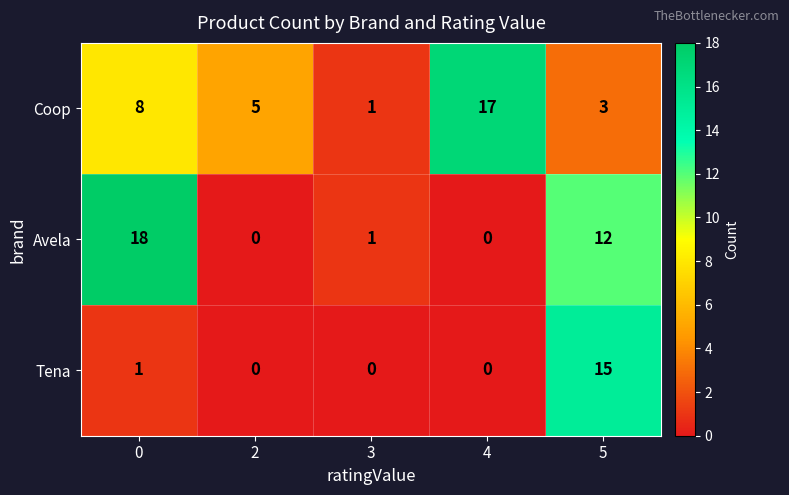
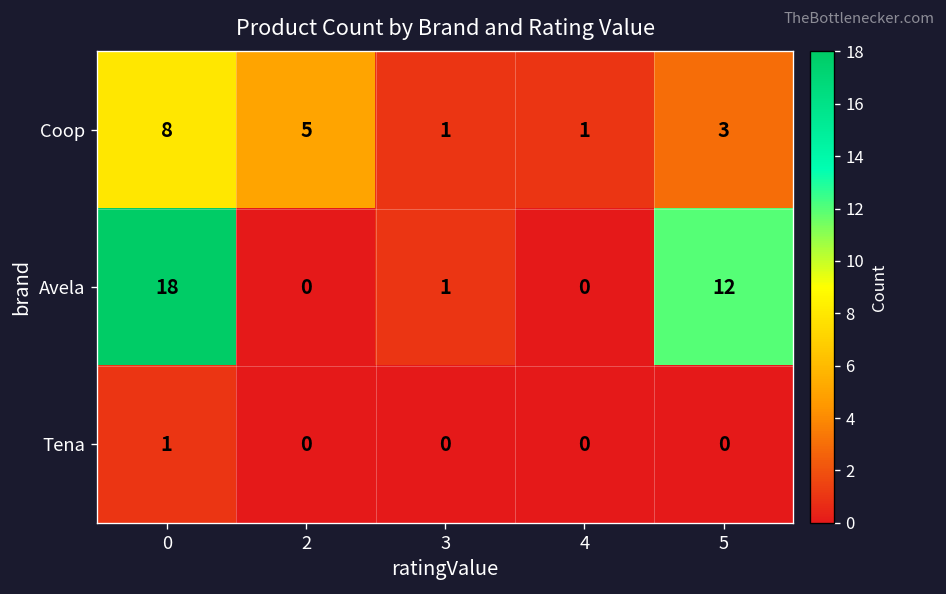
Coop, 4: 17 -> 1
Tena, 5: 15 -> 0
